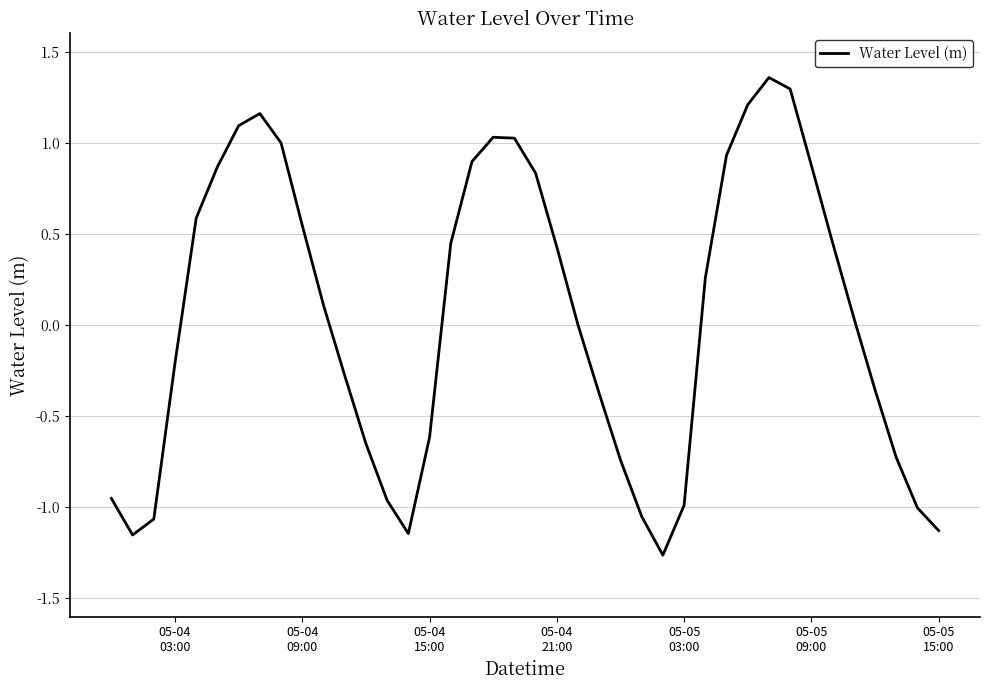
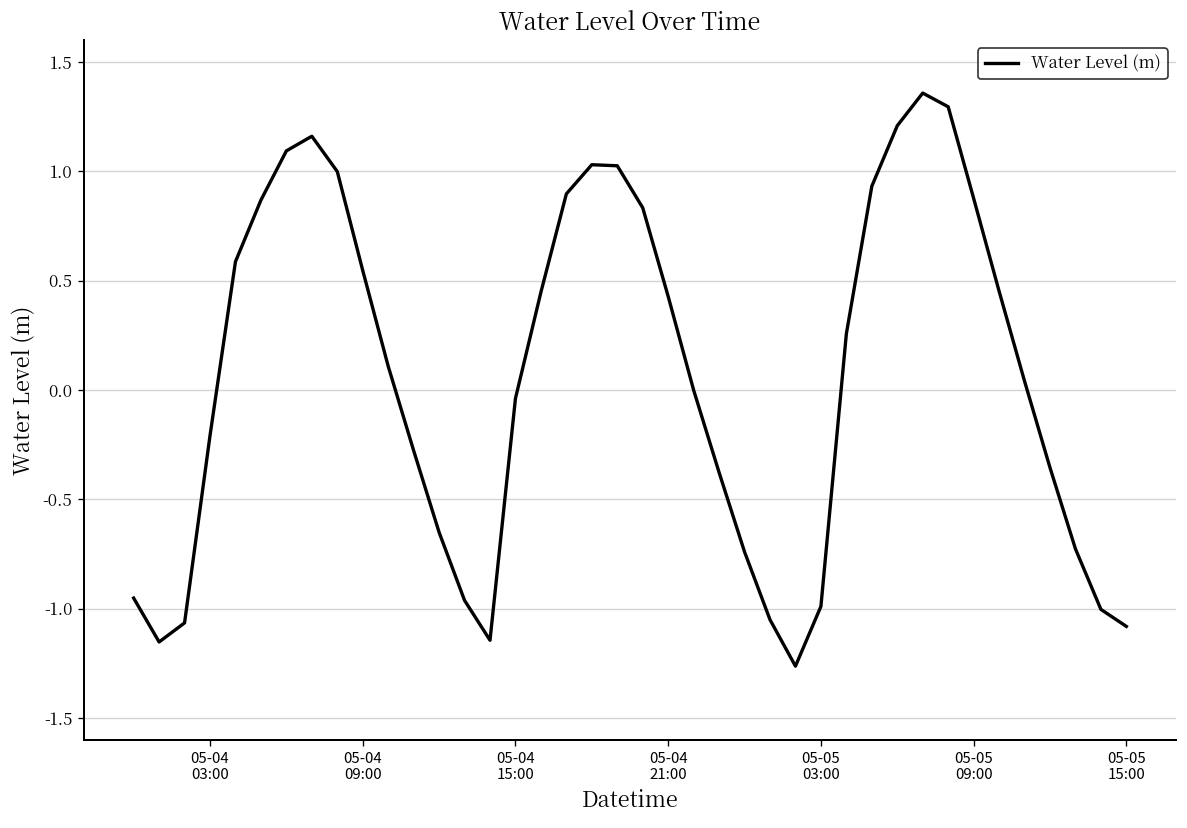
05-04 15:00: -0.62 -> -0.04
05-05 15:00: -1.13 -> -1.08
